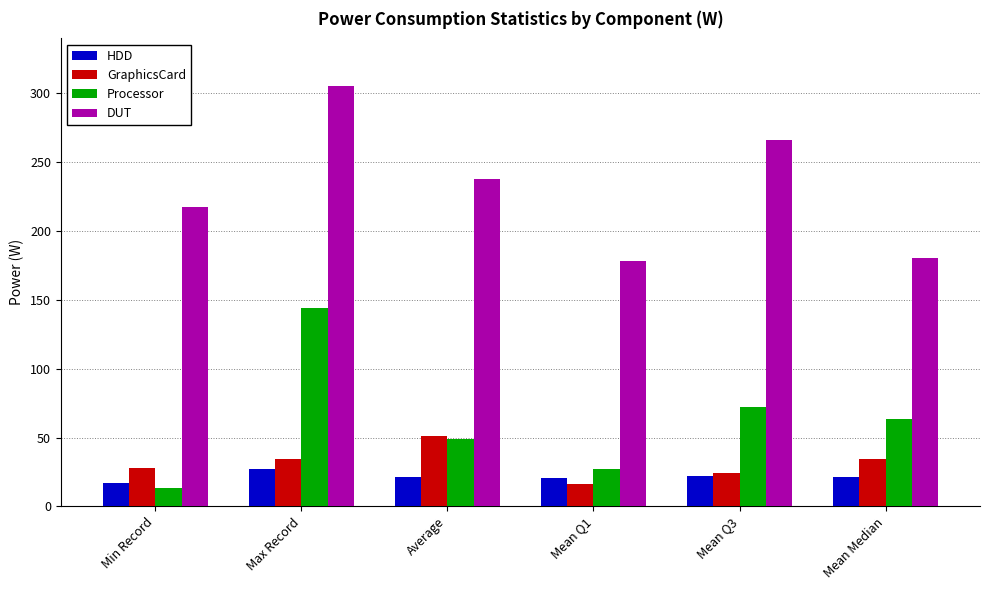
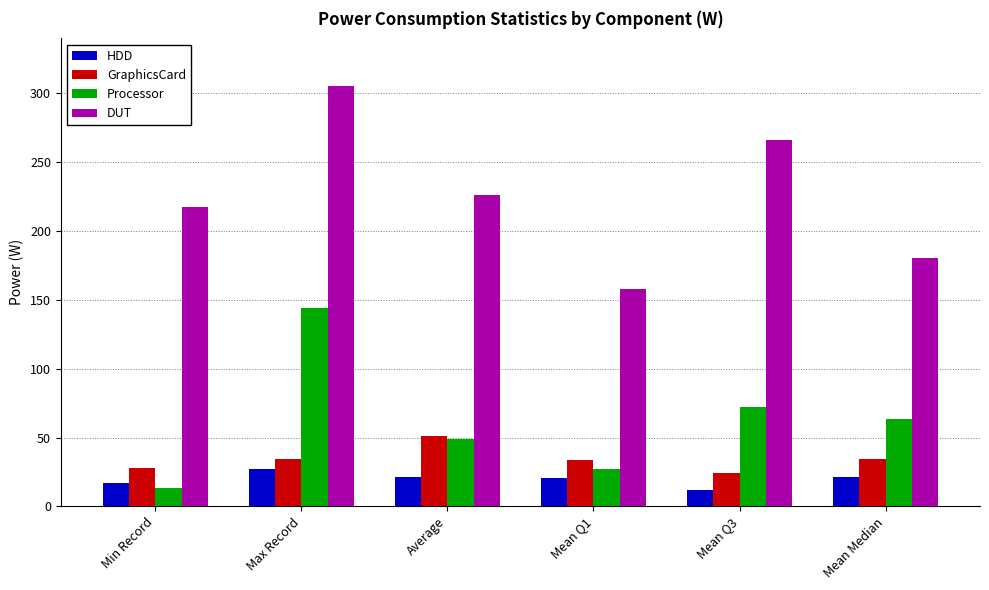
DUT, Average: 238 -> 226
GraphicsCard, Mean Q1: 17 -> 33
DUT, Mean Q1: 178 -> 158
HDD, Mean Q3: 22 -> 12
